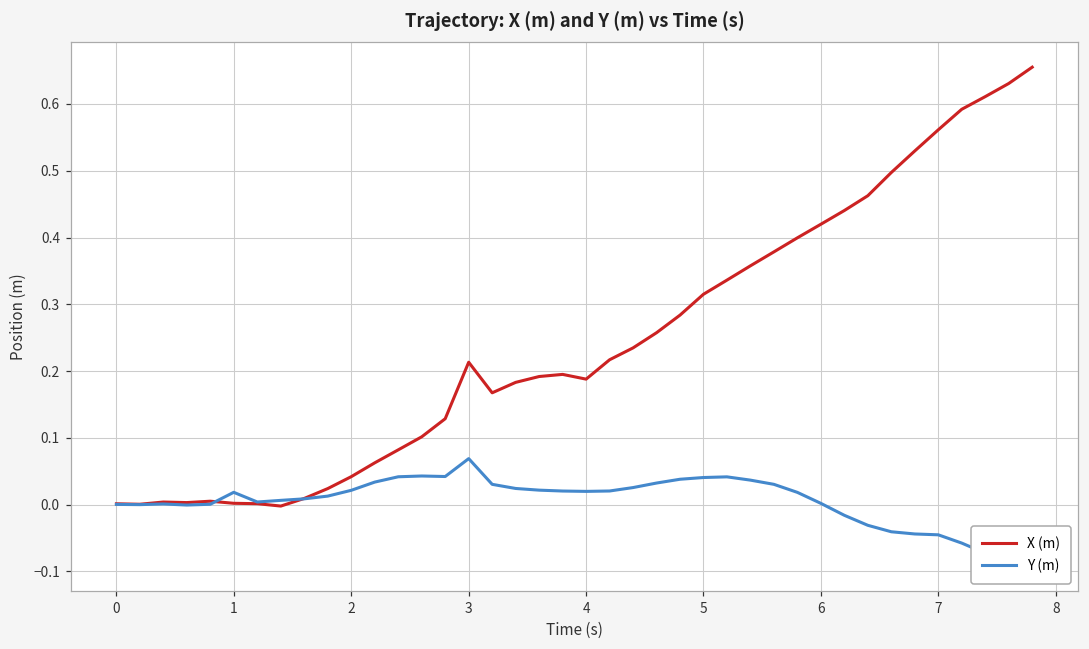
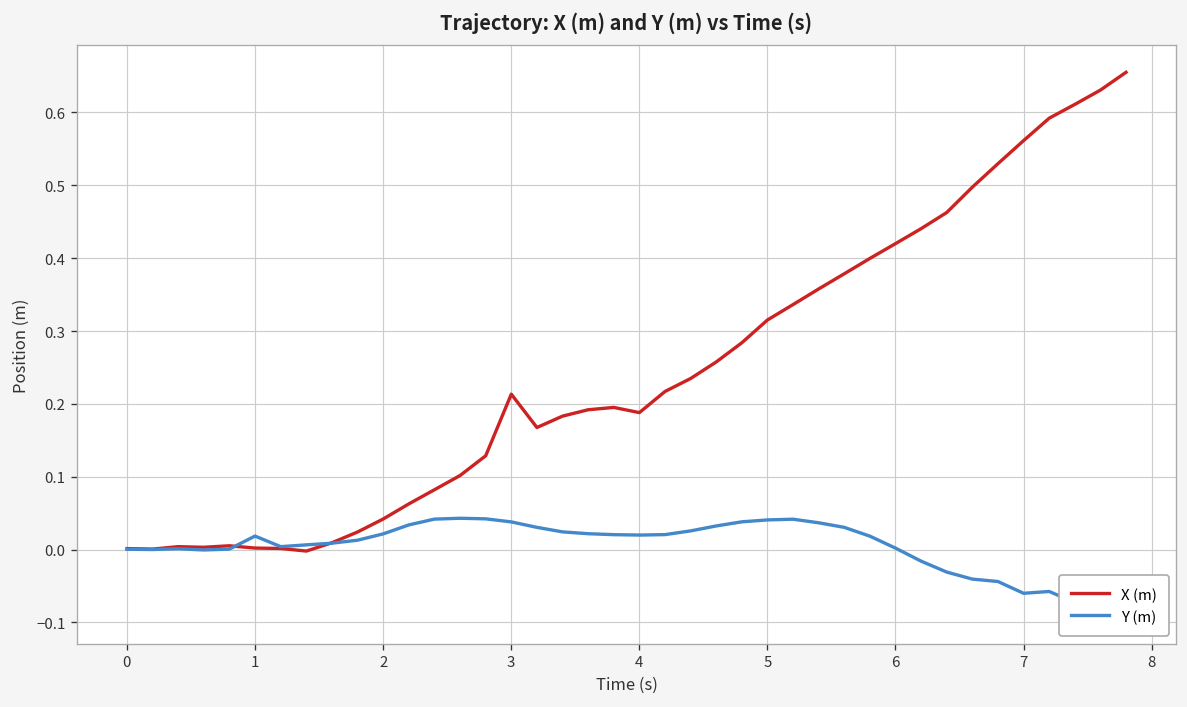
Y (m), 3: 0.07 -> 0.04
Y (m), 7: -0.05 -> -0.06
